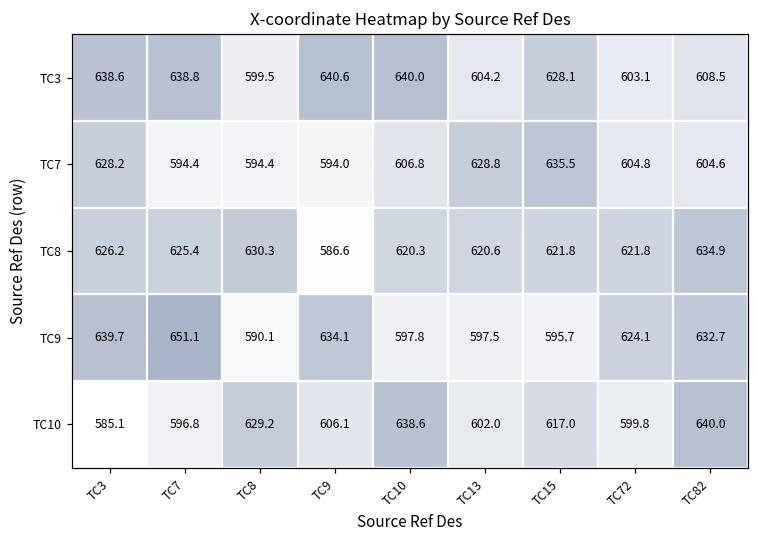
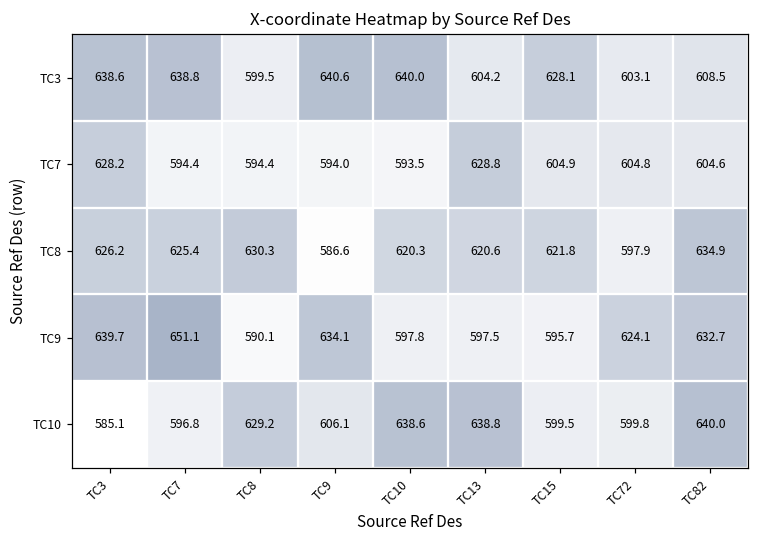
TC7, TC10: 606.8 -> 593.5
TC7, TC15: 635.5 -> 604.9
TC8, TC72: 621.8 -> 597.9
TC10, TC13: 602.0 -> 638.8
TC10, TC15: 617.0 -> 599.5
